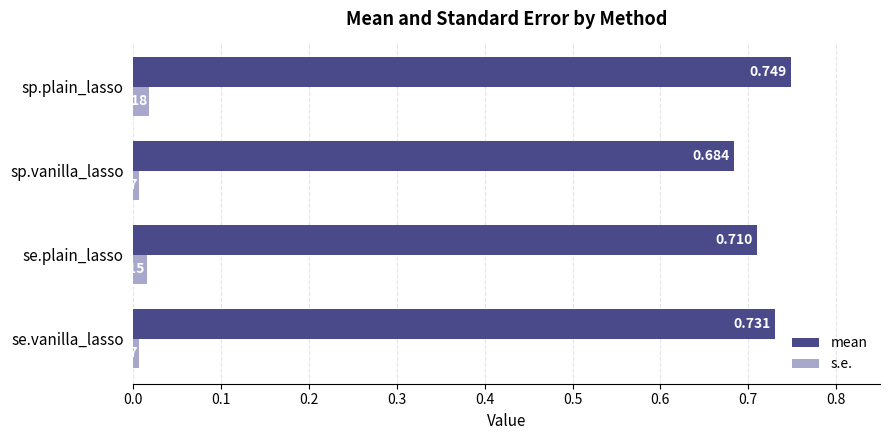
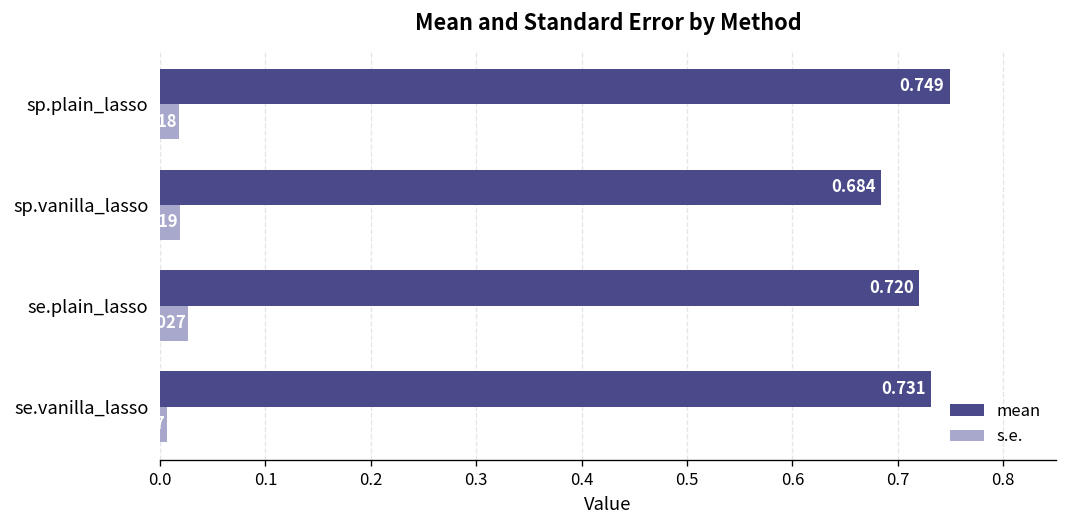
s.e., sp.vanilla_lasso: 0.01 -> 0.02
mean, se.plain_lasso: 0.710 -> 0.720
s.e., se.plain_lasso: 0.02 -> 0.03
